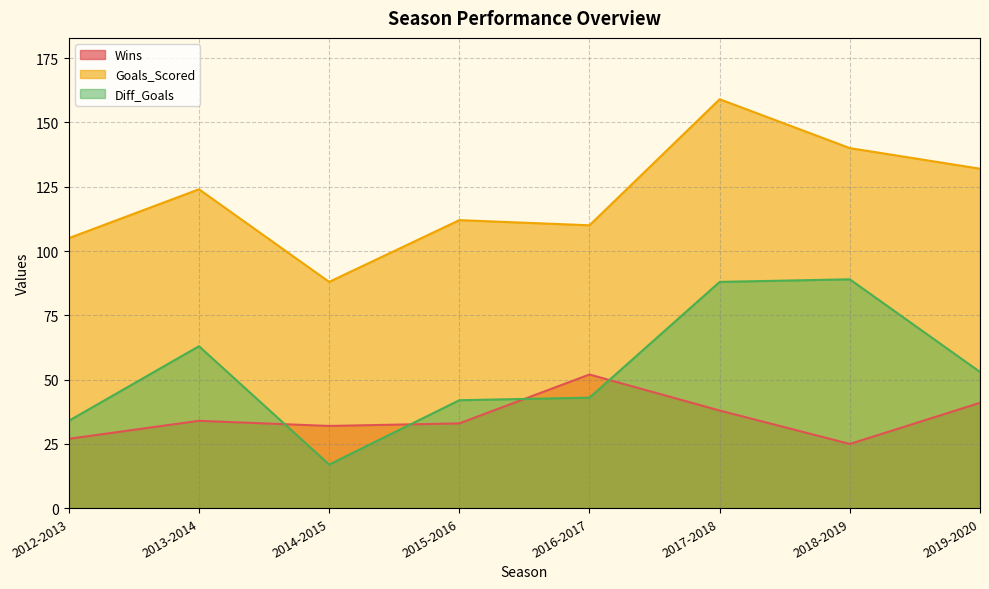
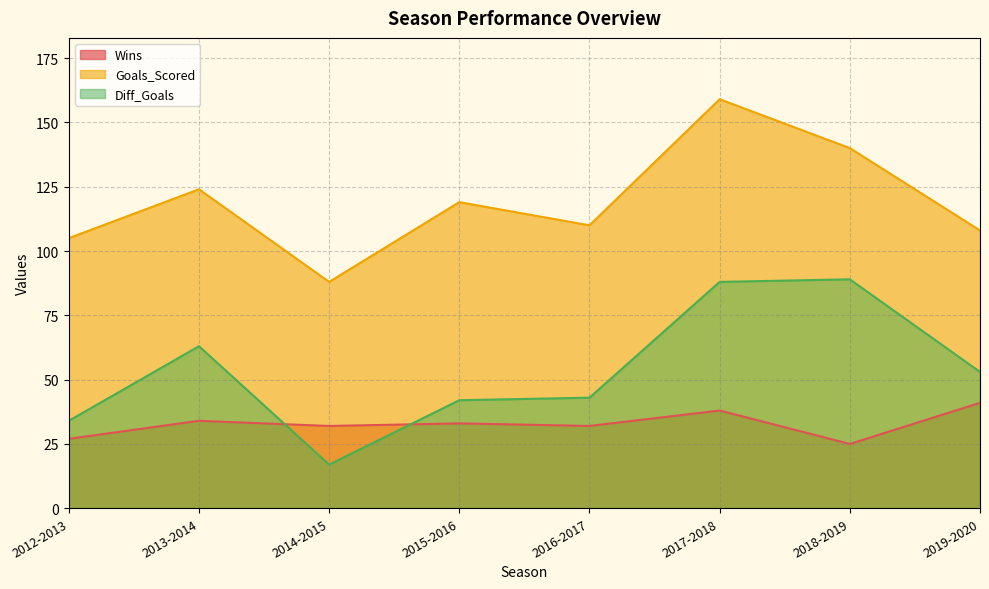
Goals_Scored, 2015-2016: 112 -> 119
Wins, 2016-2017: 52 -> 32
Goals_Scored, 2019-2020: 132 -> 108
